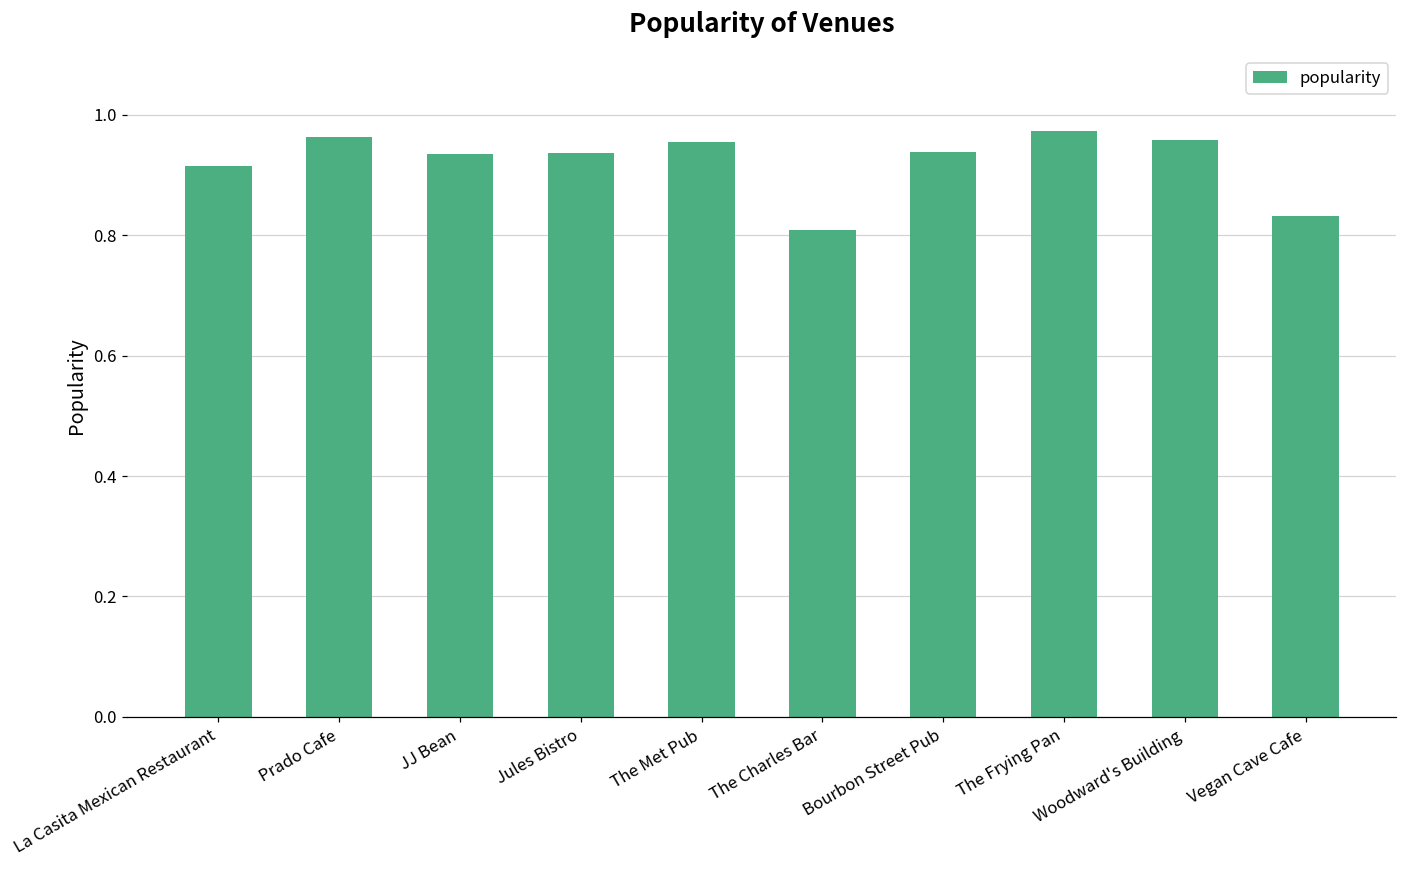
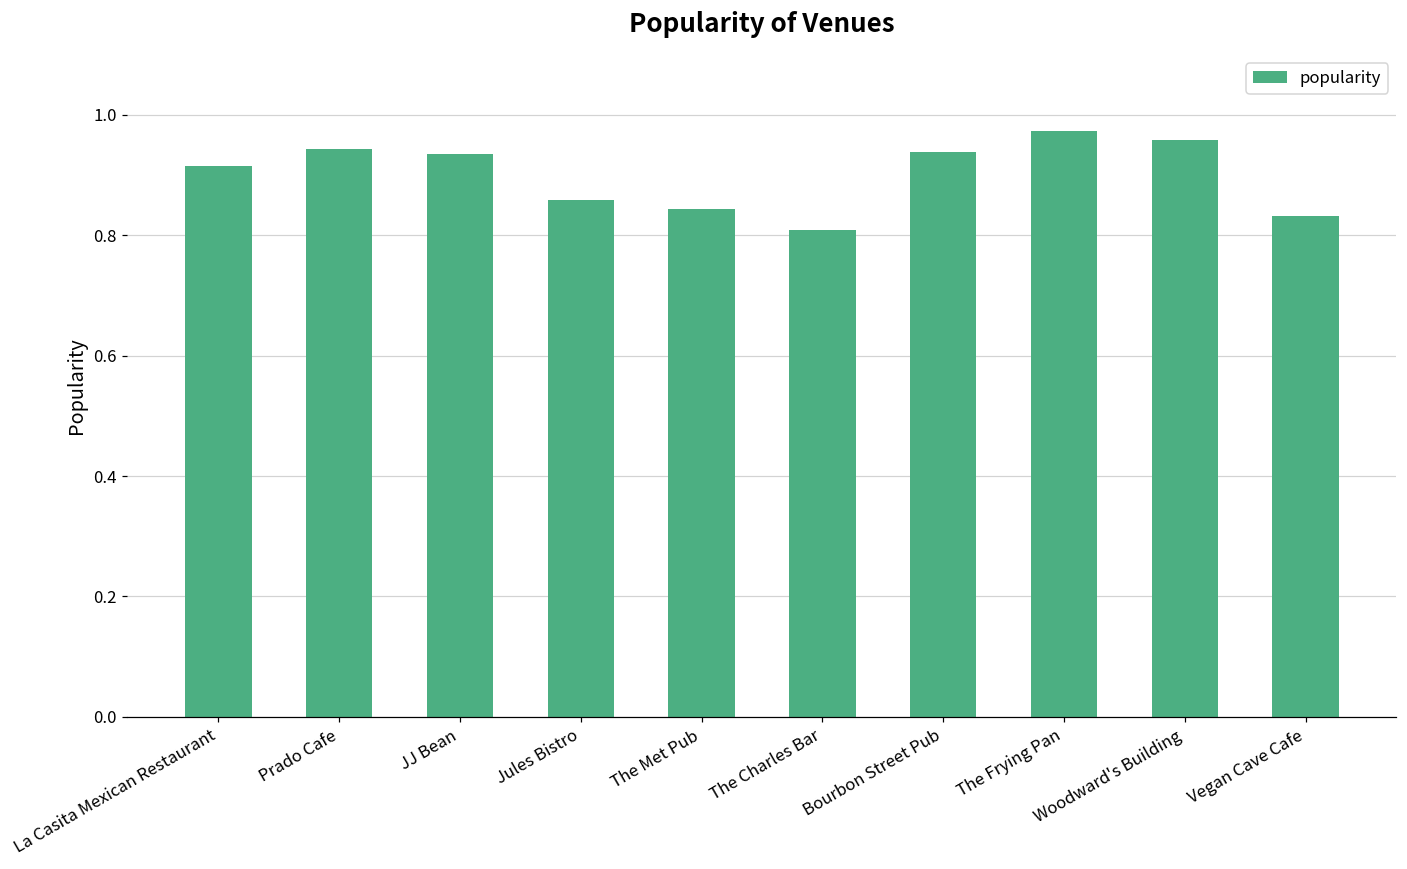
Prado Cafe: 0.96 -> 0.94
Jules Bistro: 0.94 -> 0.86
The Met Pub: 0.96 -> 0.84
